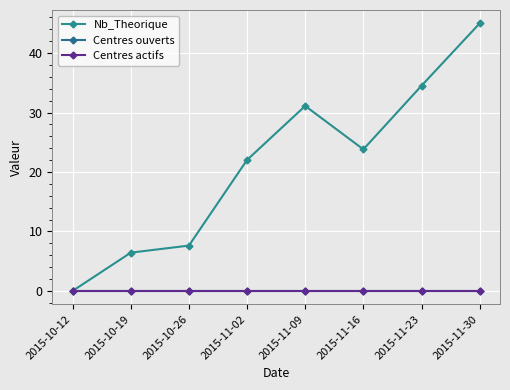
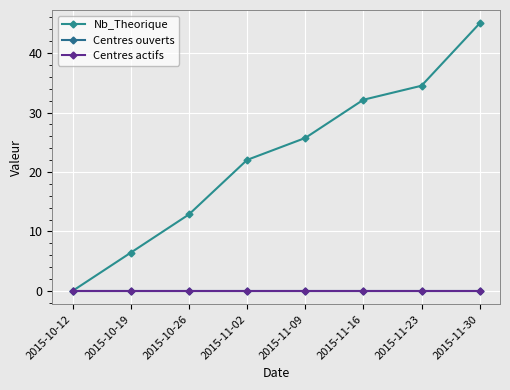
Nb_Theorique, 2015-10-26: 8 -> 13
Nb_Theorique, 2015-11-09: 31 -> 26
Nb_Theorique, 2015-11-16: 24 -> 32
